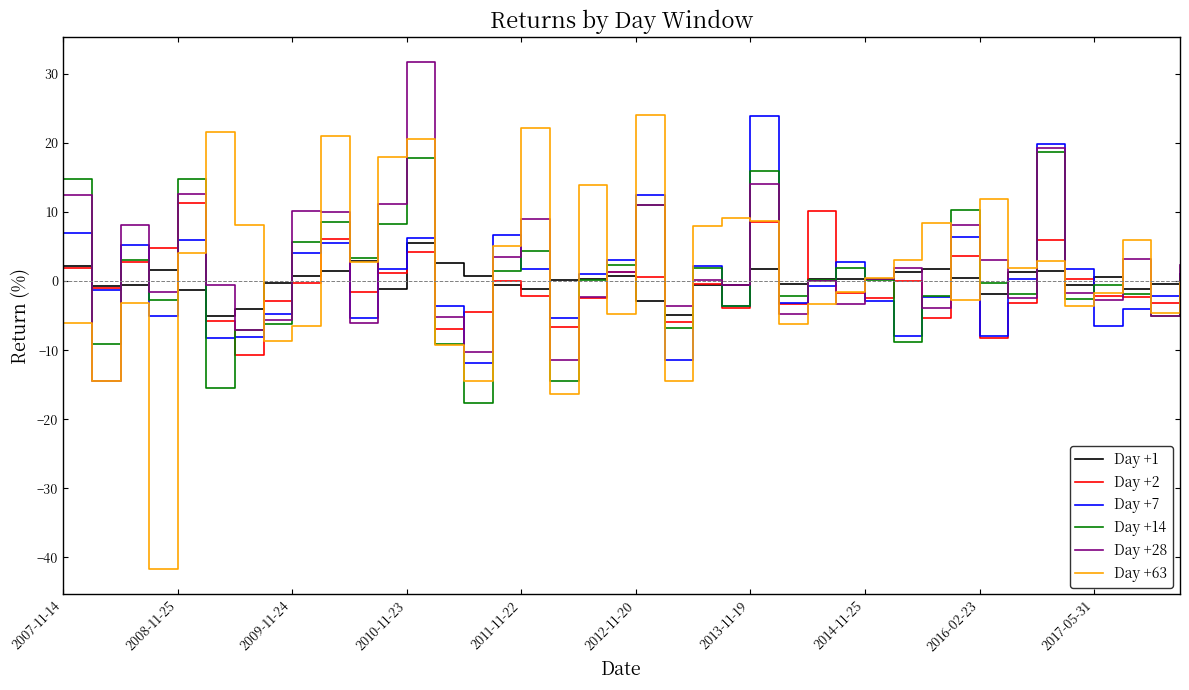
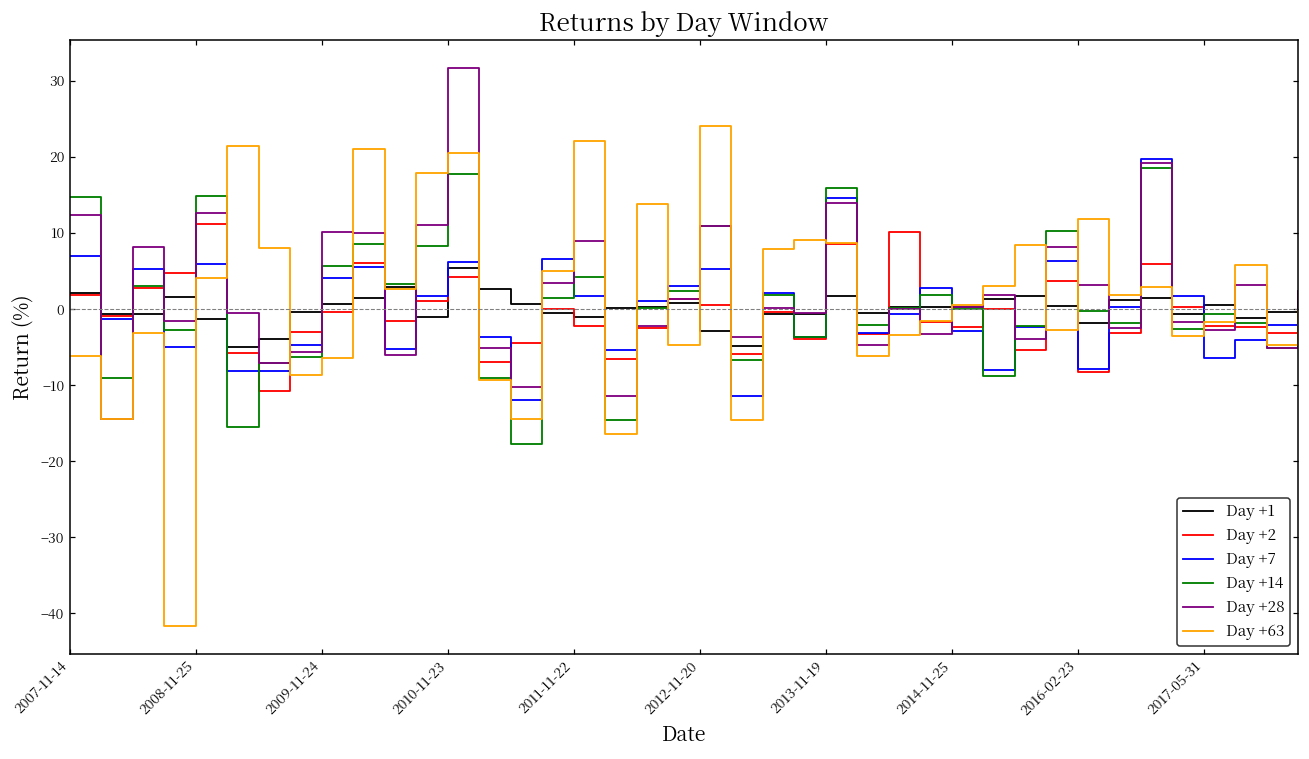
Day +7, 2012-11-20: 12 -> 5
Day +7, 2013-11-19: 24 -> 15
